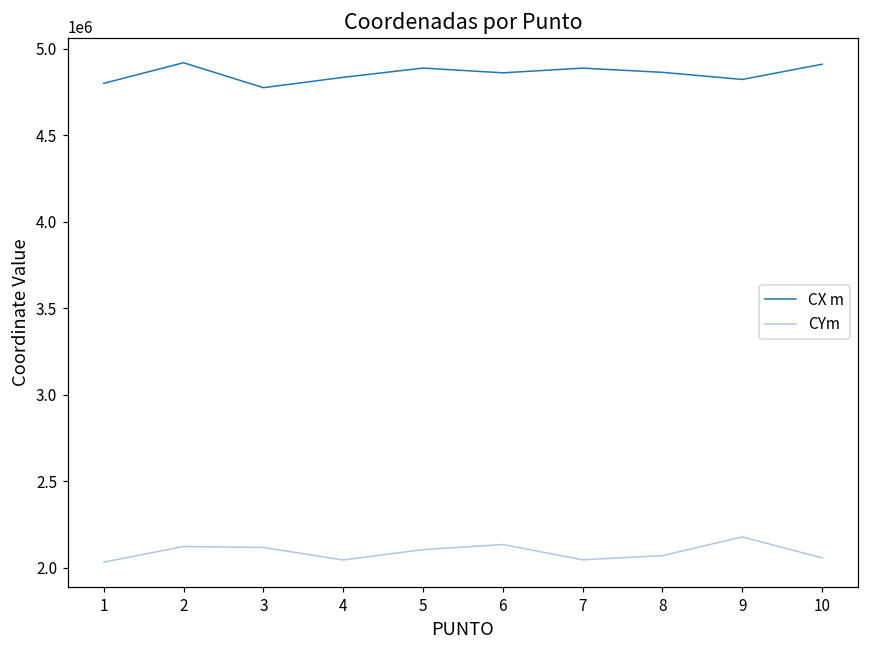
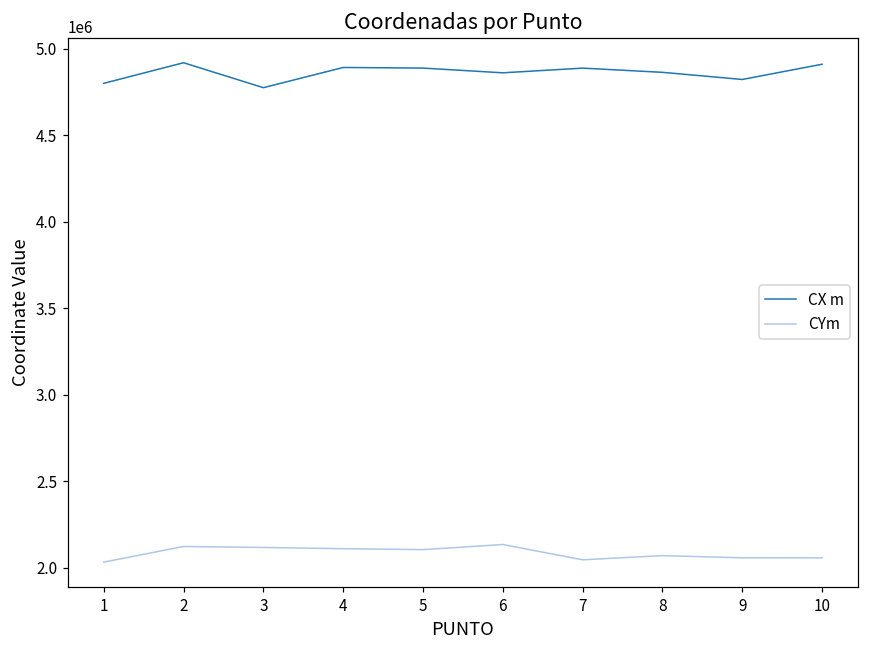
CX m, 4: 4840000 -> 4890000
CYm, 4: 2040000 -> 2110000
CYm, 9: 2180000 -> 2060000
